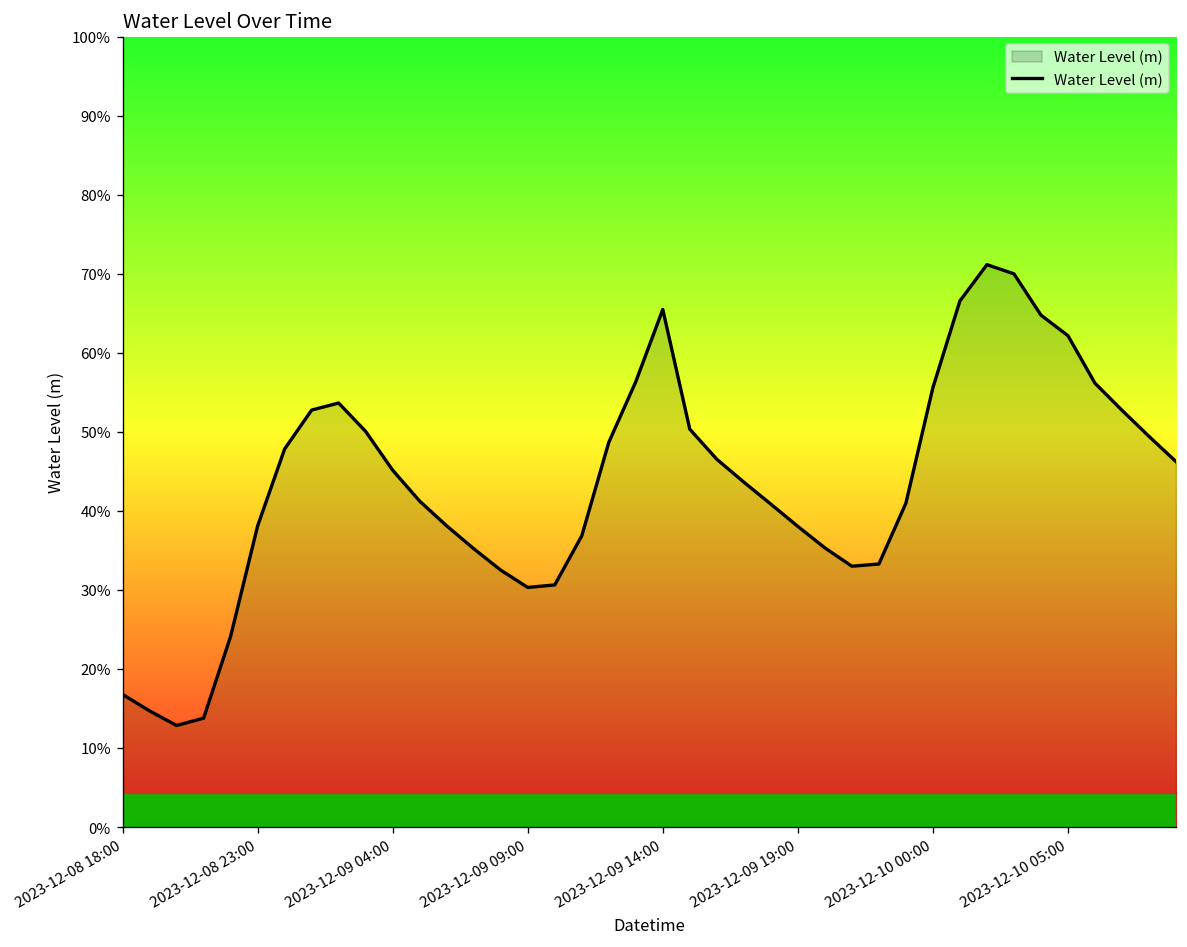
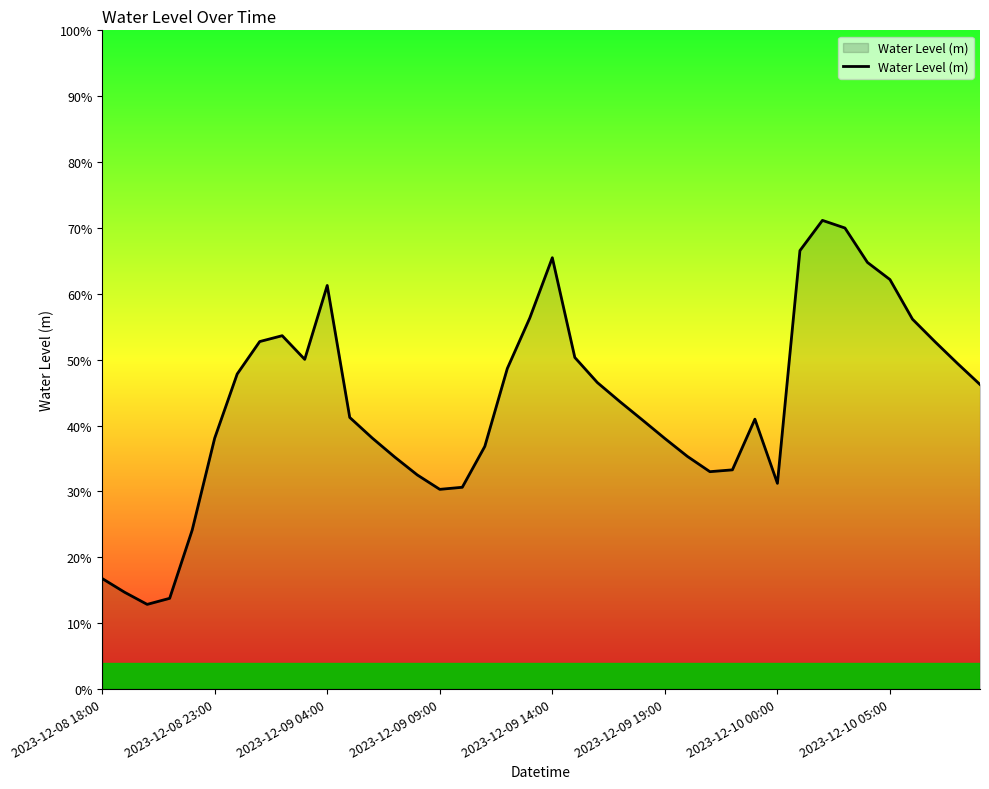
2023-12-09 04:00: 45% -> 61%
2023-12-10 00:00: 56% -> 31%
